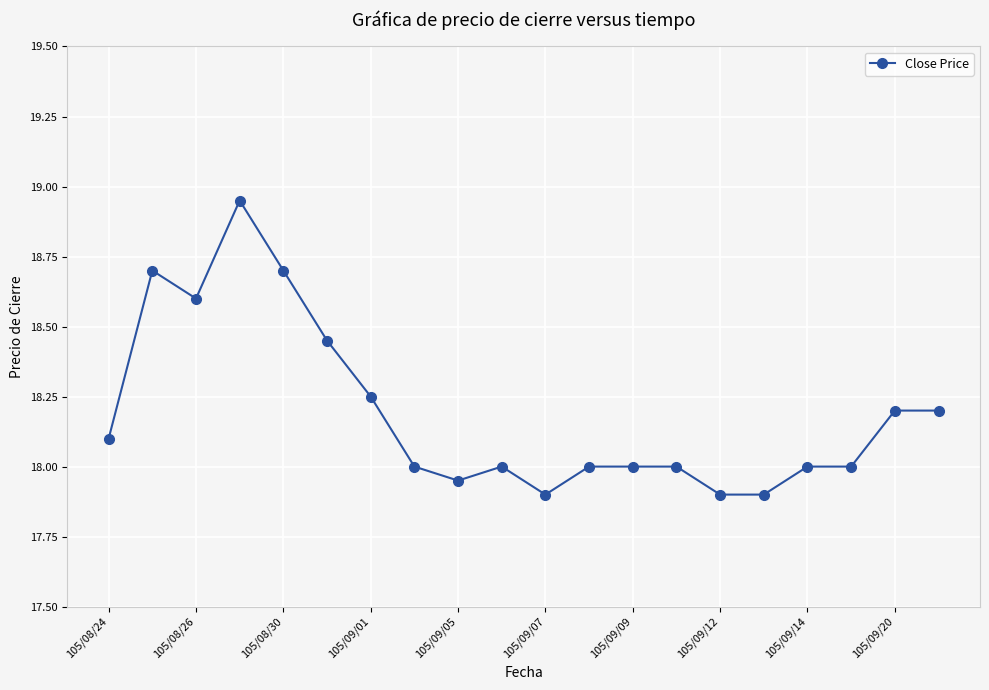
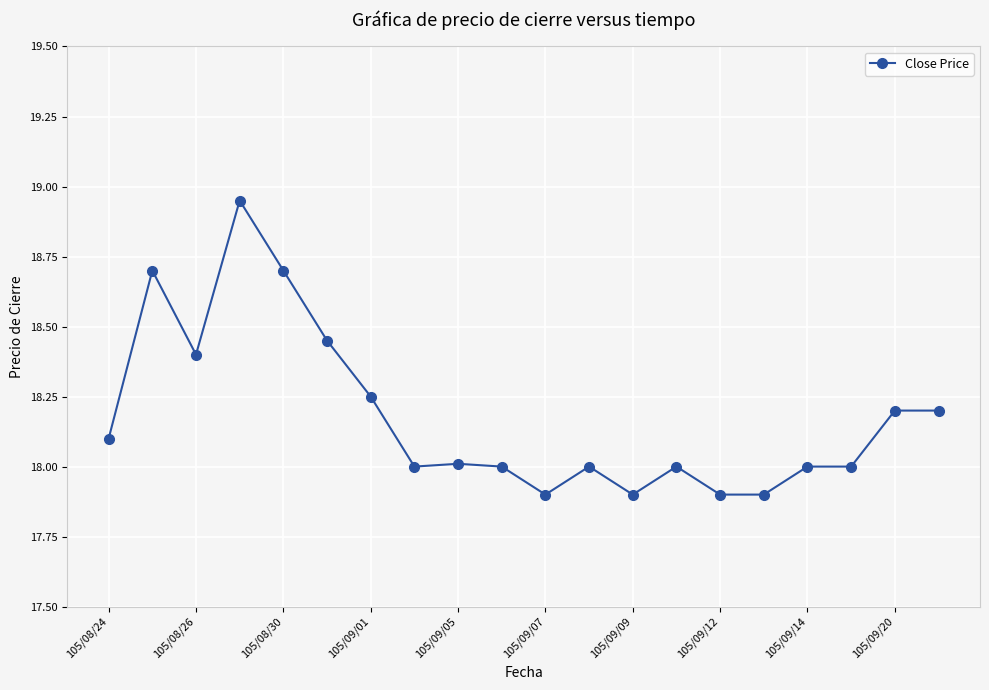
105/08/26: 18.6 -> 18.4
105/09/05: 17.95 -> 18.01
105/09/09: 18.0 -> 17.9
